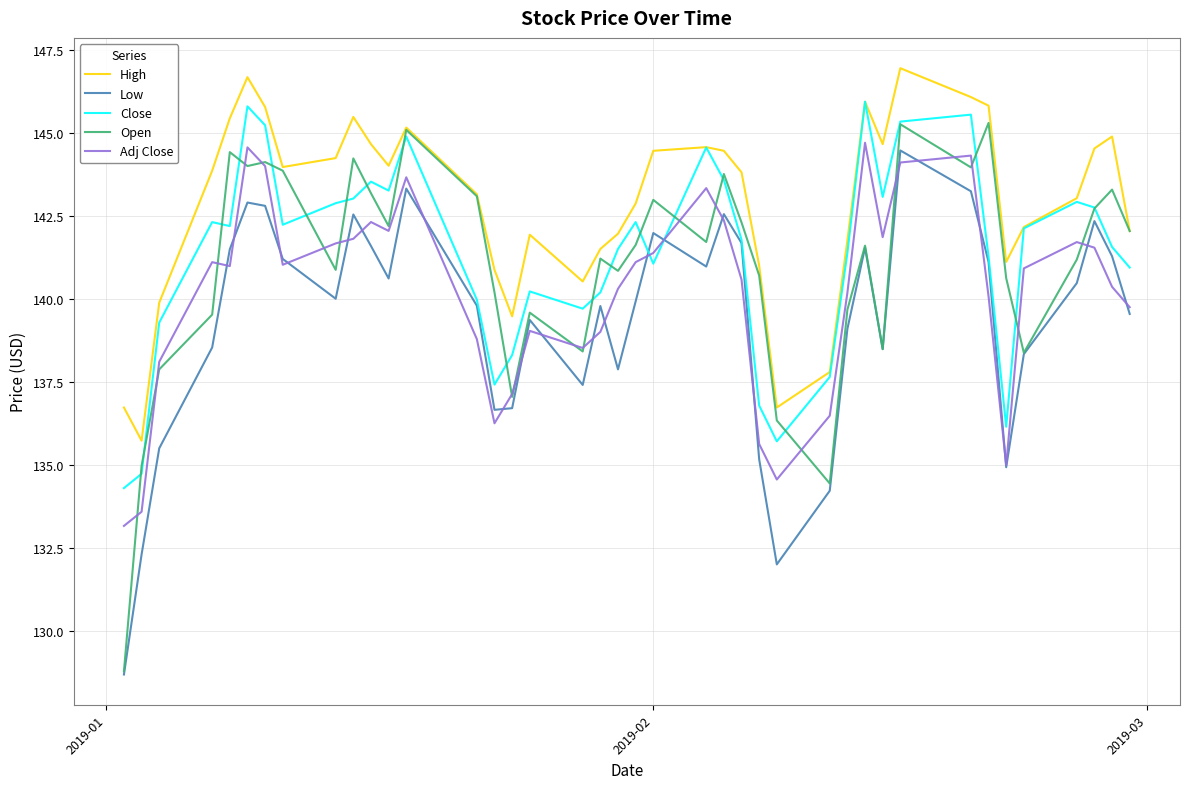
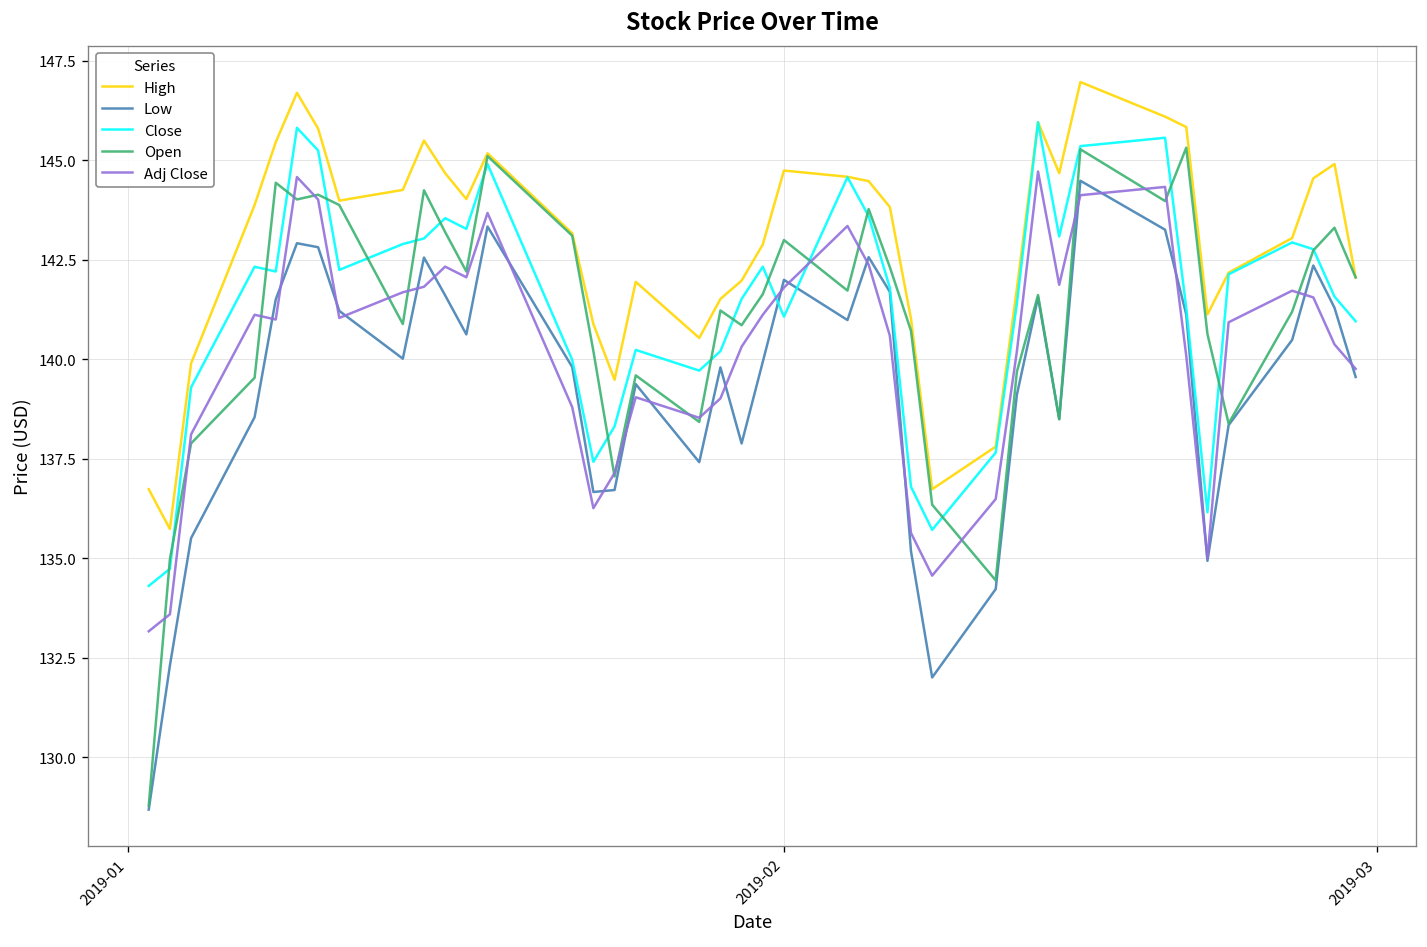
High, 2019-02: 144.5 -> 144.7
Adj Close, 2019-02: 141.4 -> 141.8
